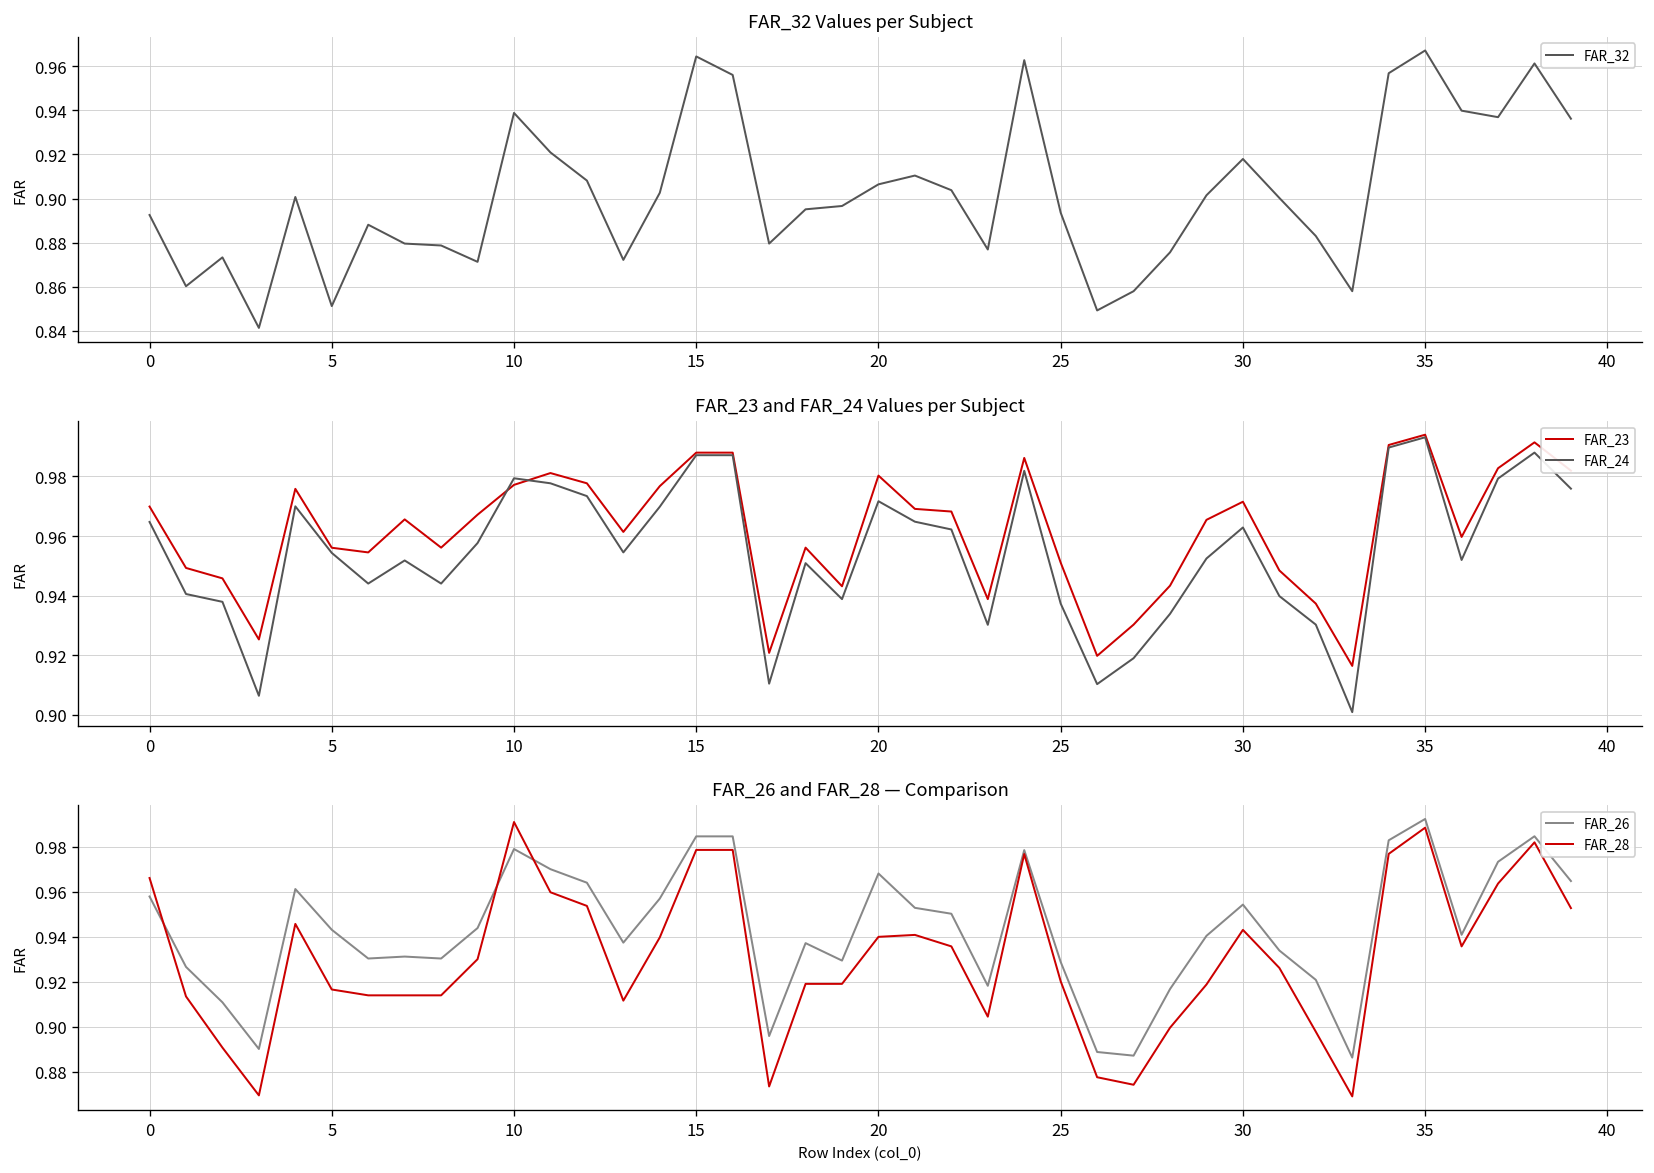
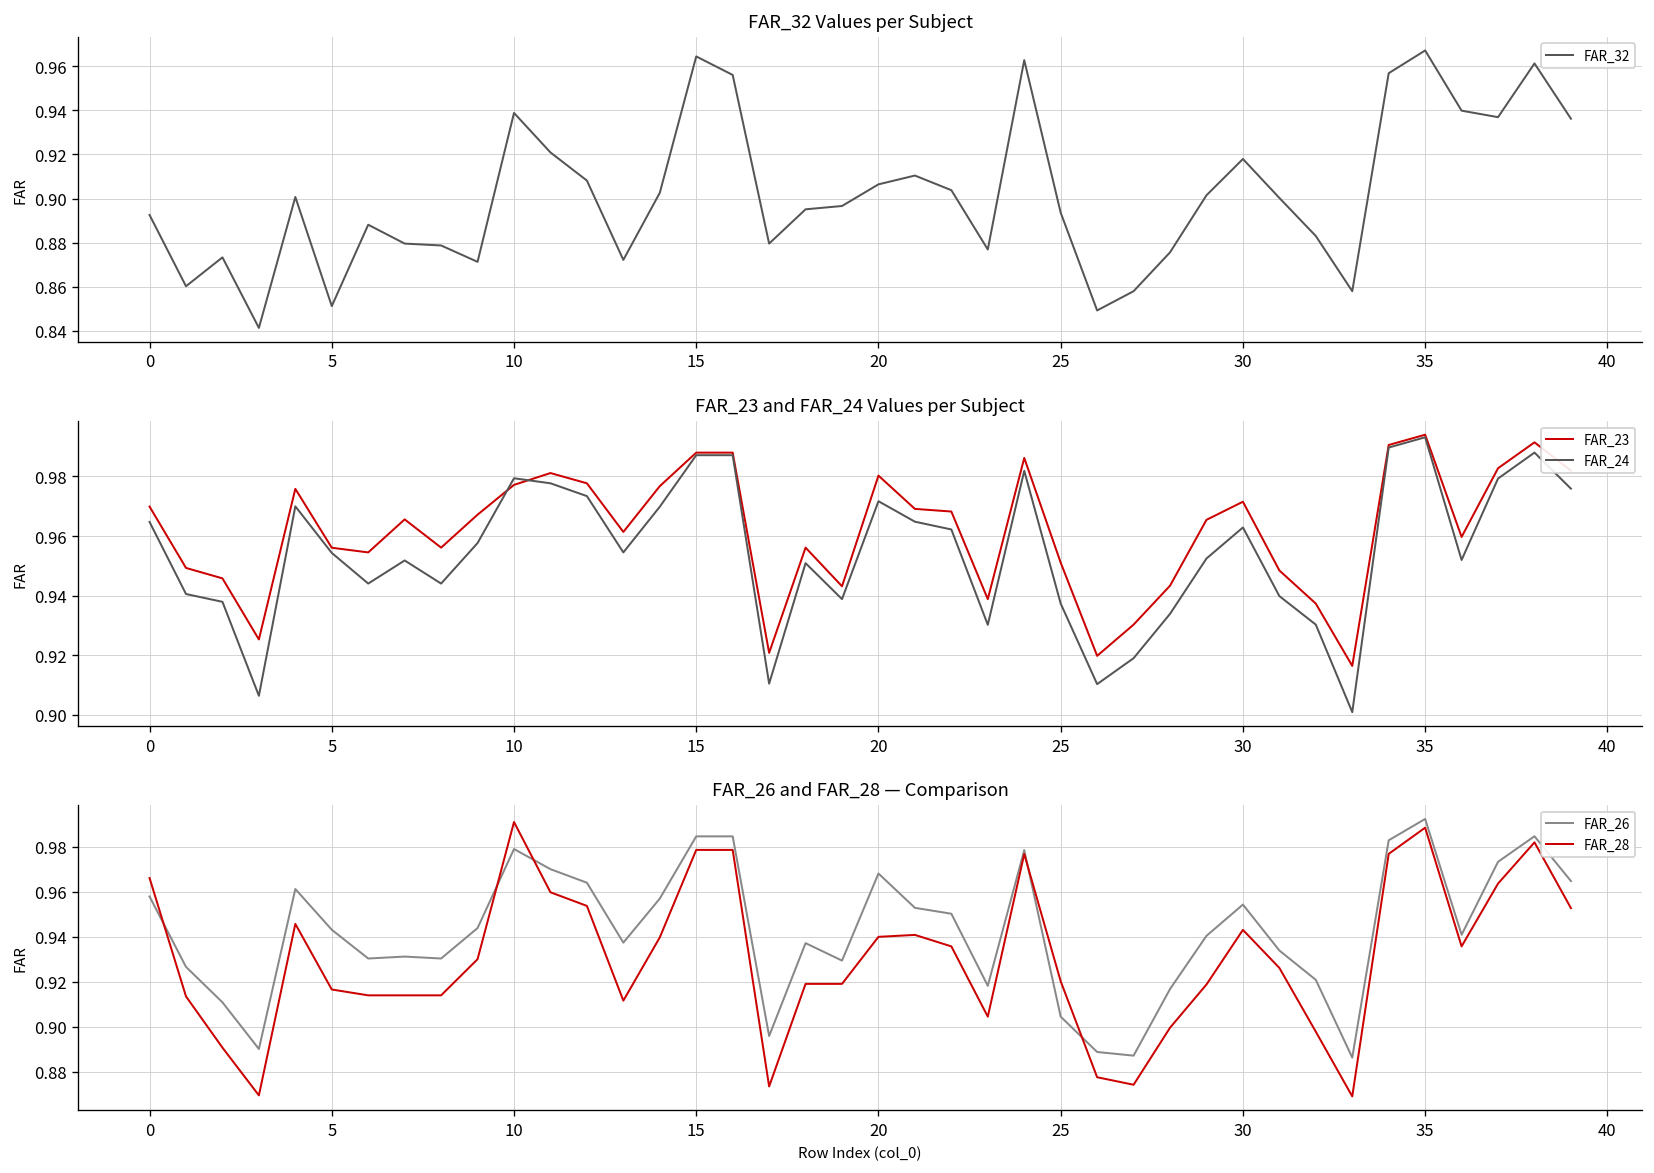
FAR_26 and FAR_28 — Comparison, FAR_26, 25: 0.929 -> 0.904
